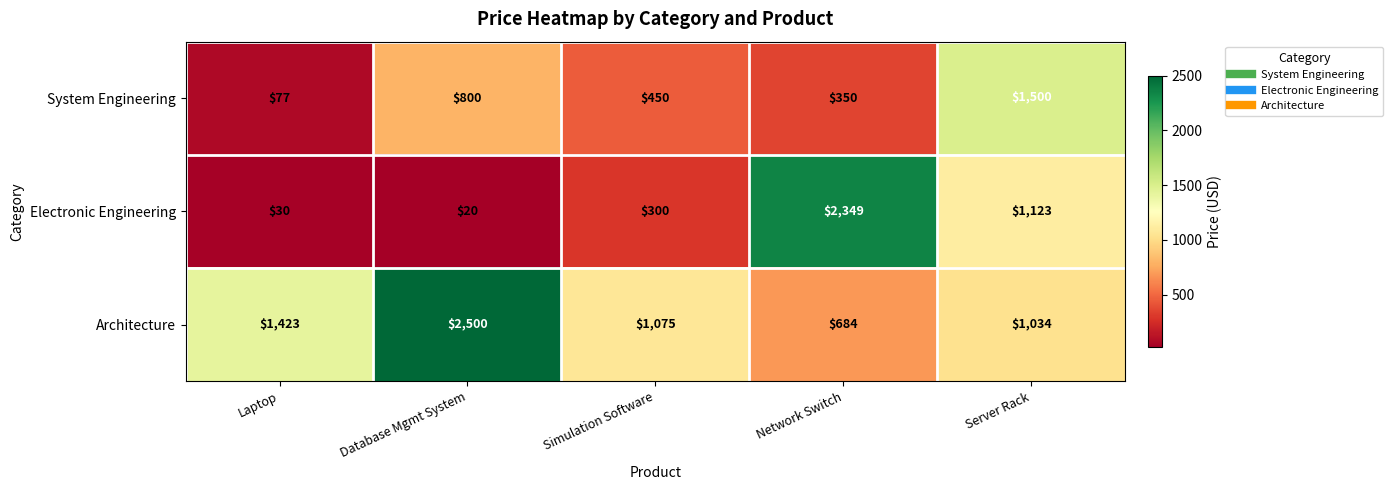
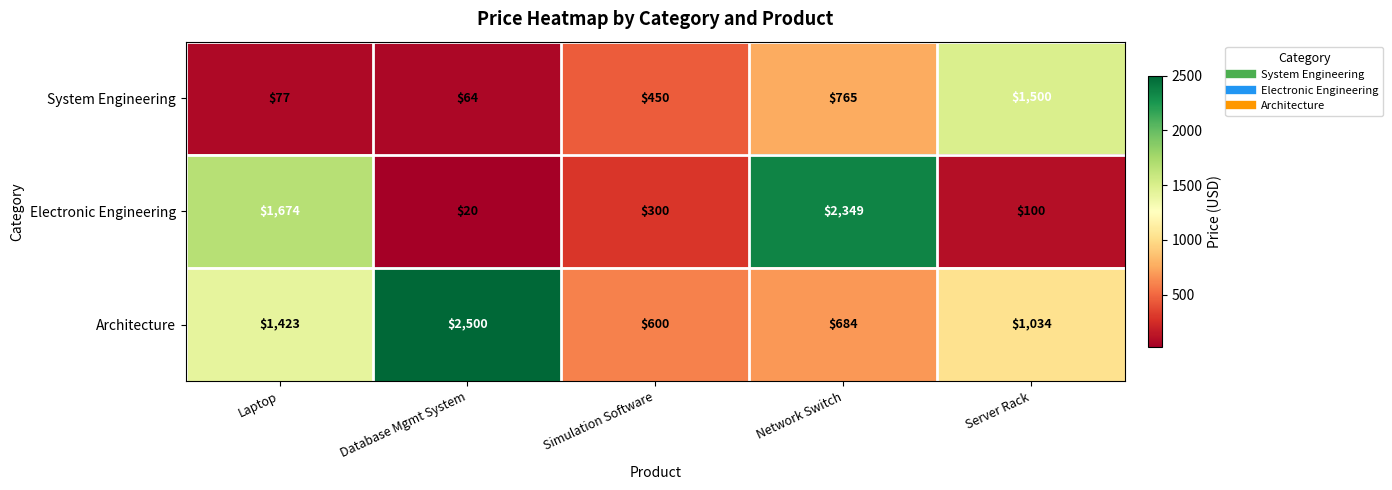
System Engineering, Database Mgmt System: $800 -> $64
System Engineering, Network Switch: $350 -> $765
Electronic Engineering, Laptop: $30 -> $1,674
Electronic Engineering, Server Rack: $1,123 -> $100
Architecture, Simulation Software: $1,075 -> $600
